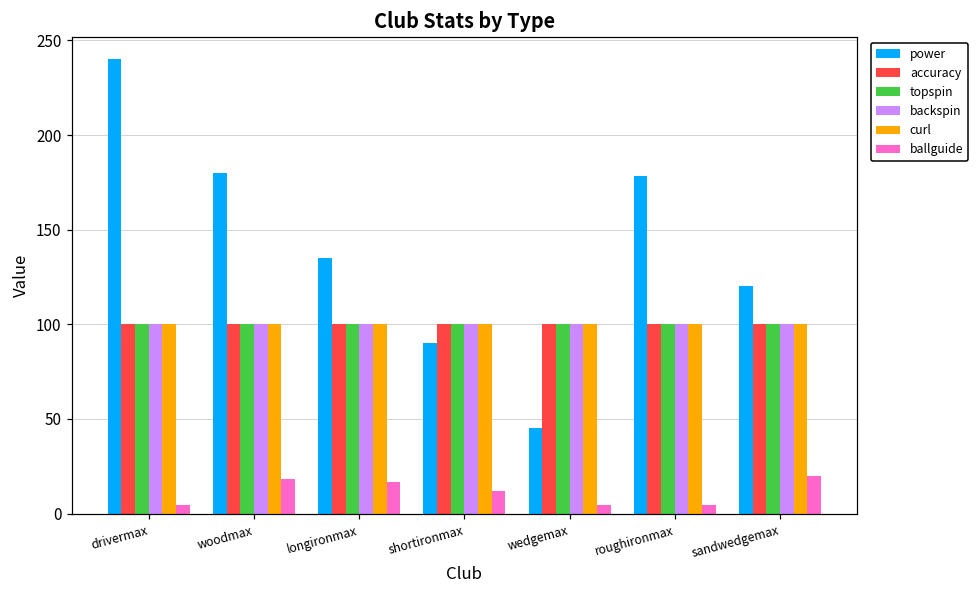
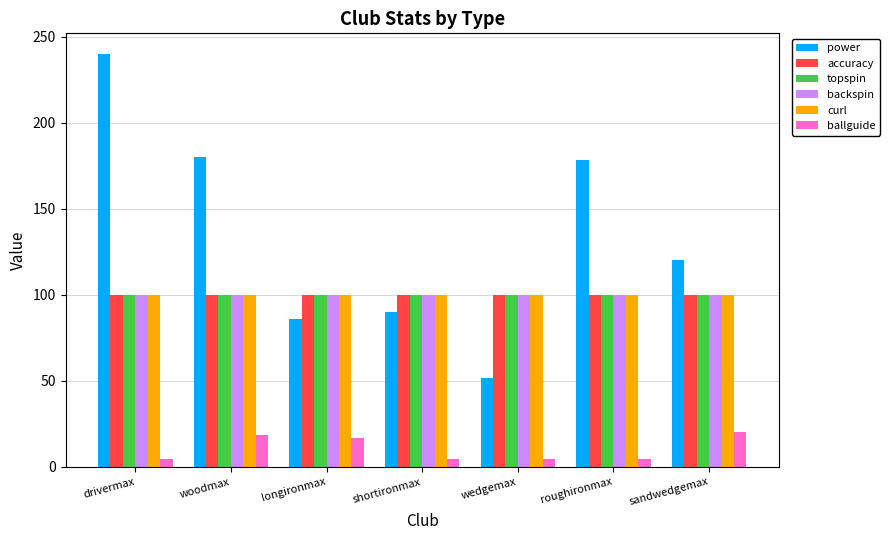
power, longironmax: 135 -> 86
ballguide, shortironmax: 12 -> 5
power, wedgemax: 45 -> 52
